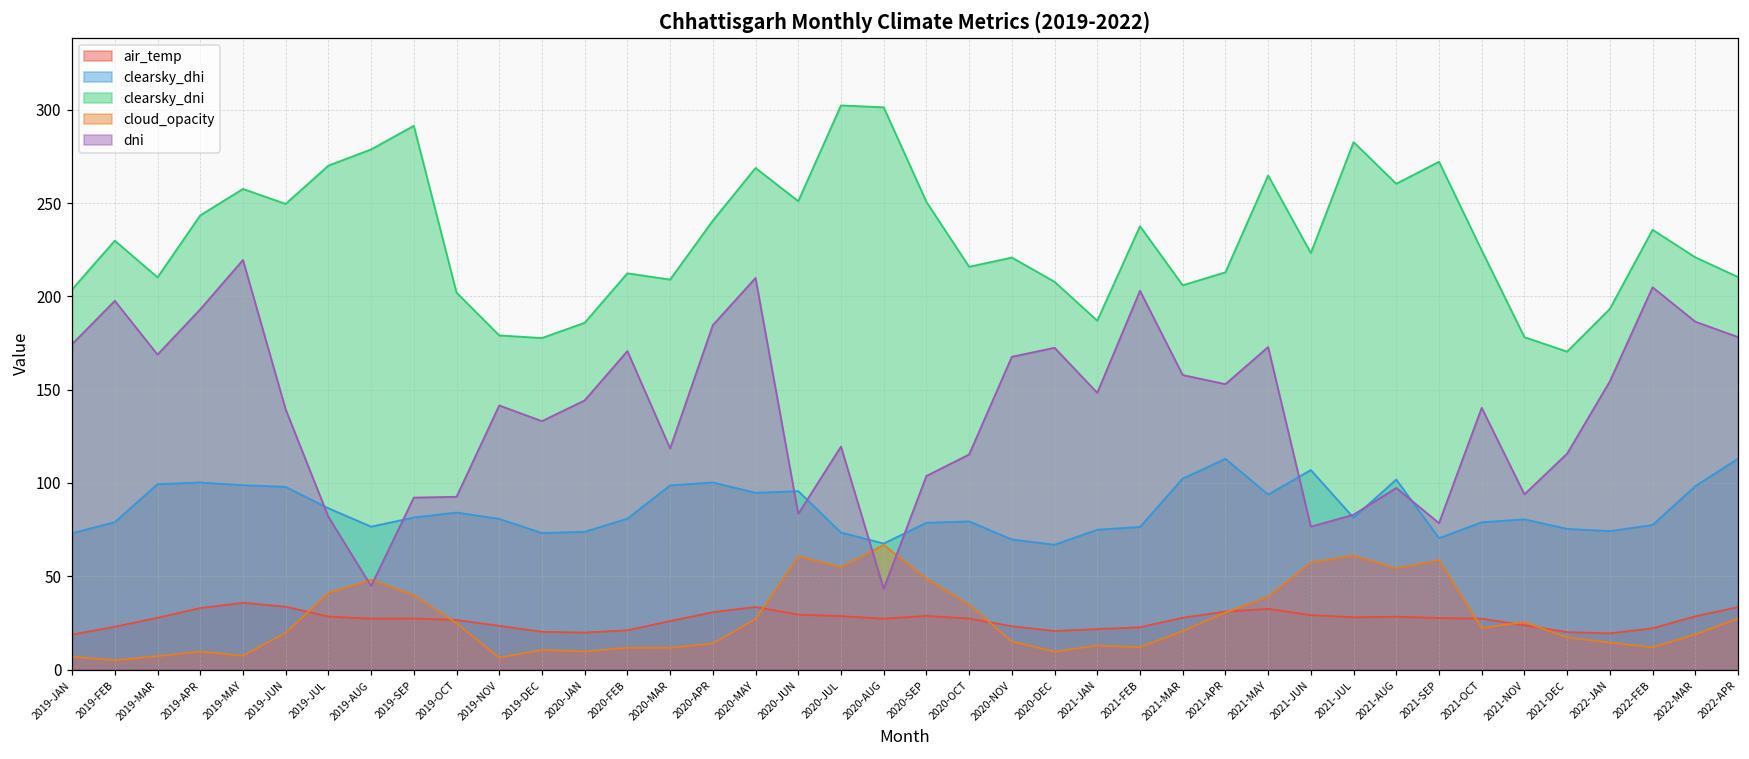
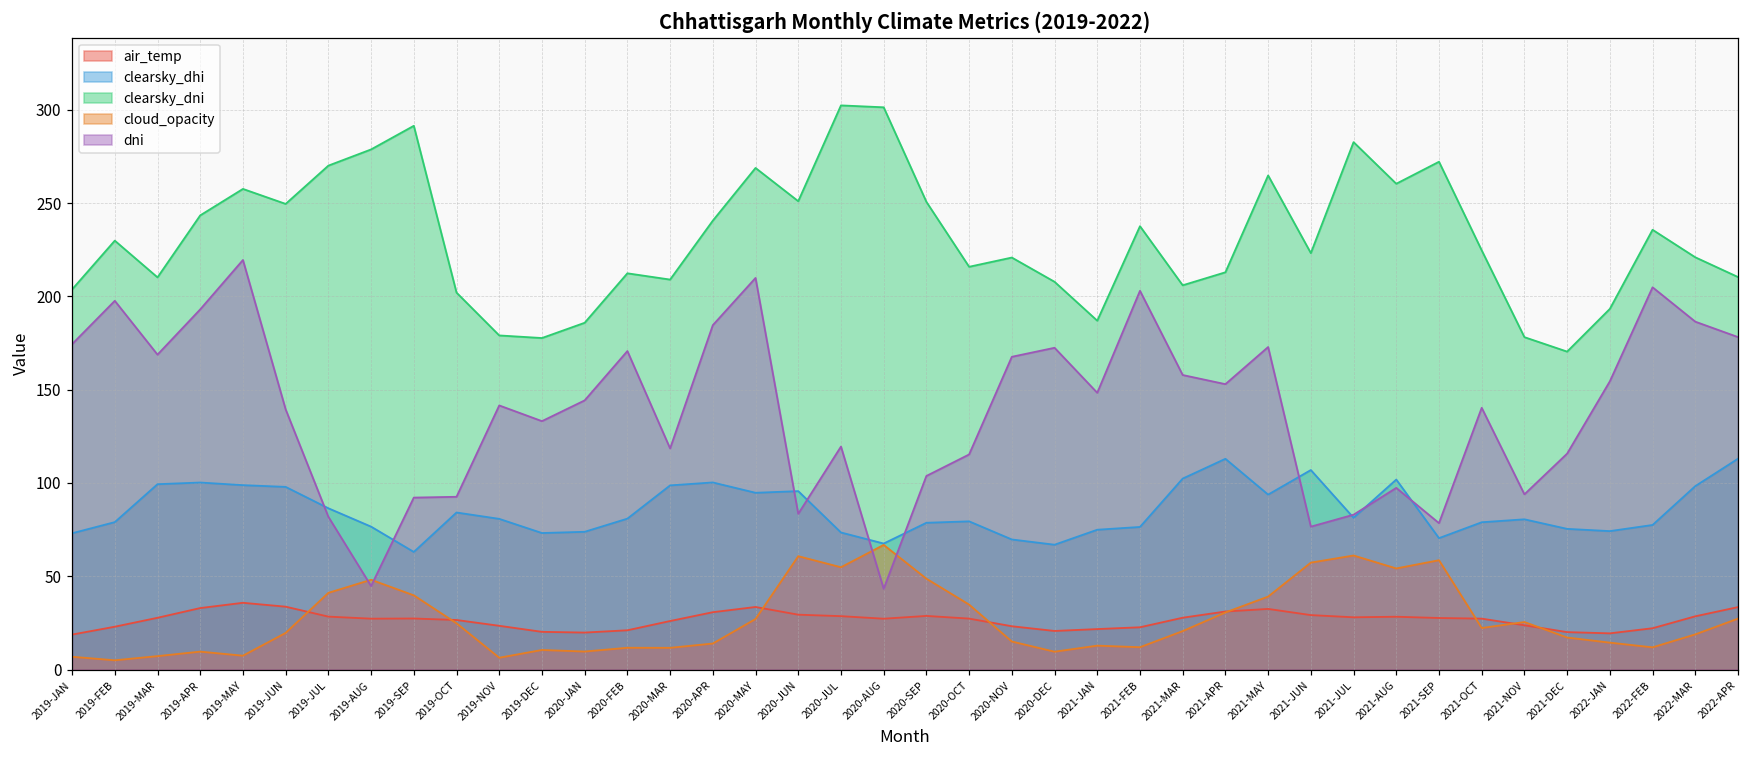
clearsky_dhi, 2019-SEP: 81 -> 63
